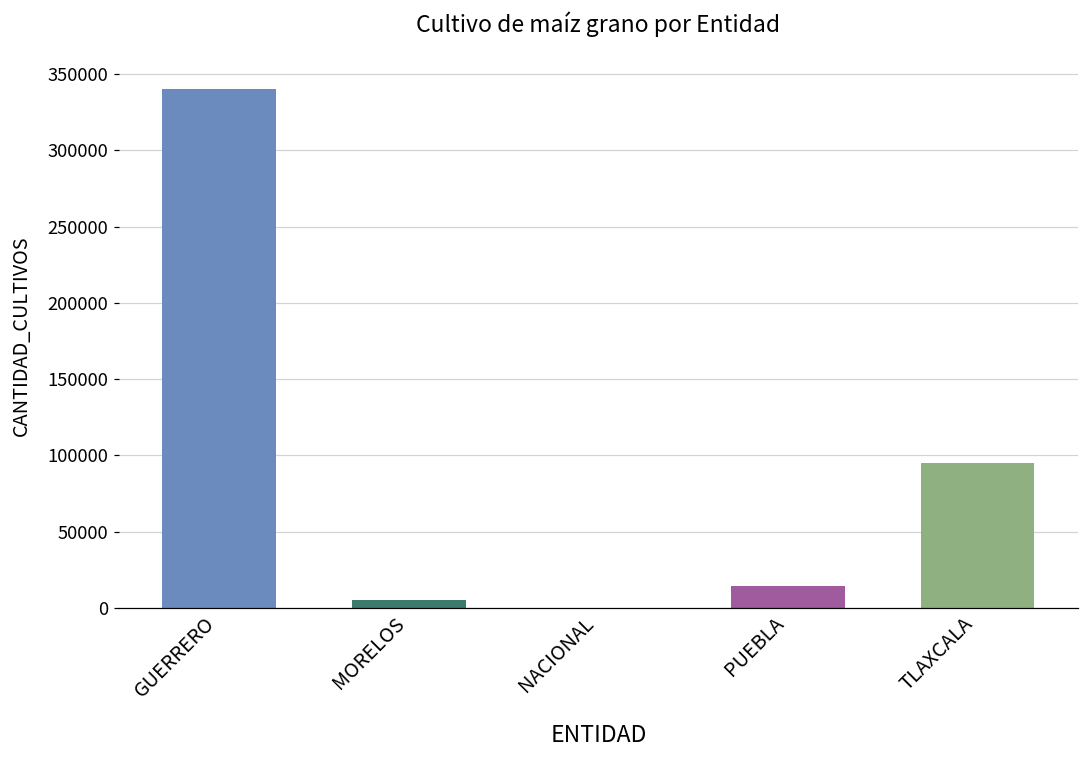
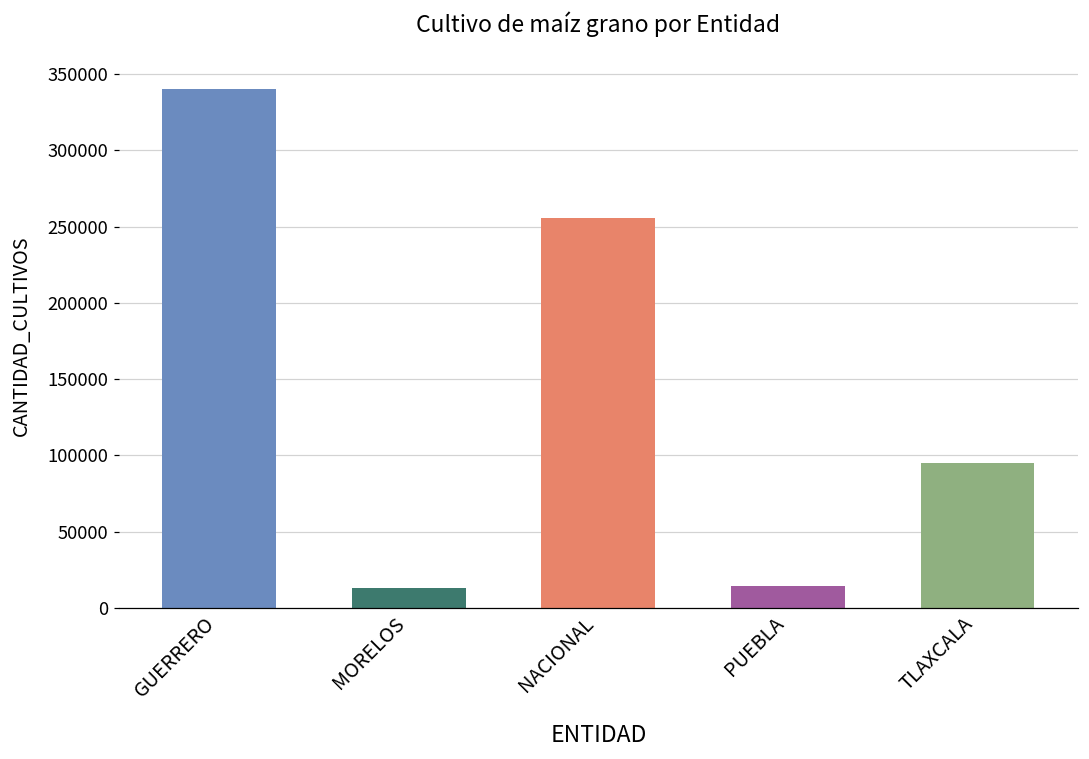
MORELOS: 5000 -> 13000
NACIONAL: 0 -> 256000
